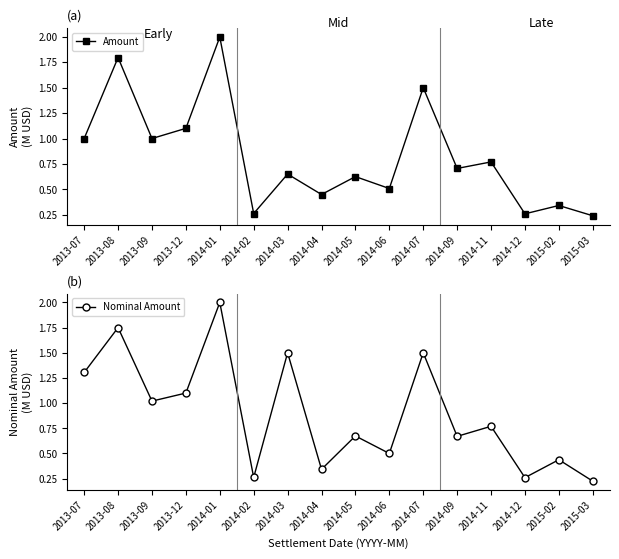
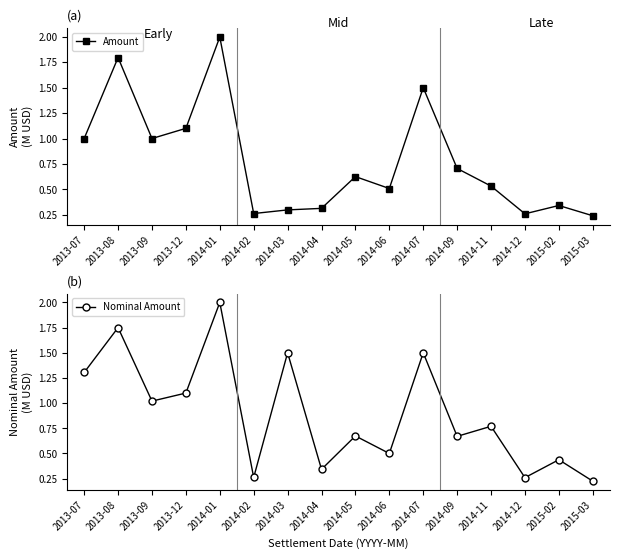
(a), 2014-03: 0.65 -> 0.30
(a), 2014-04: 0.45 -> 0.31
(a), 2014-11: 0.77 -> 0.53
